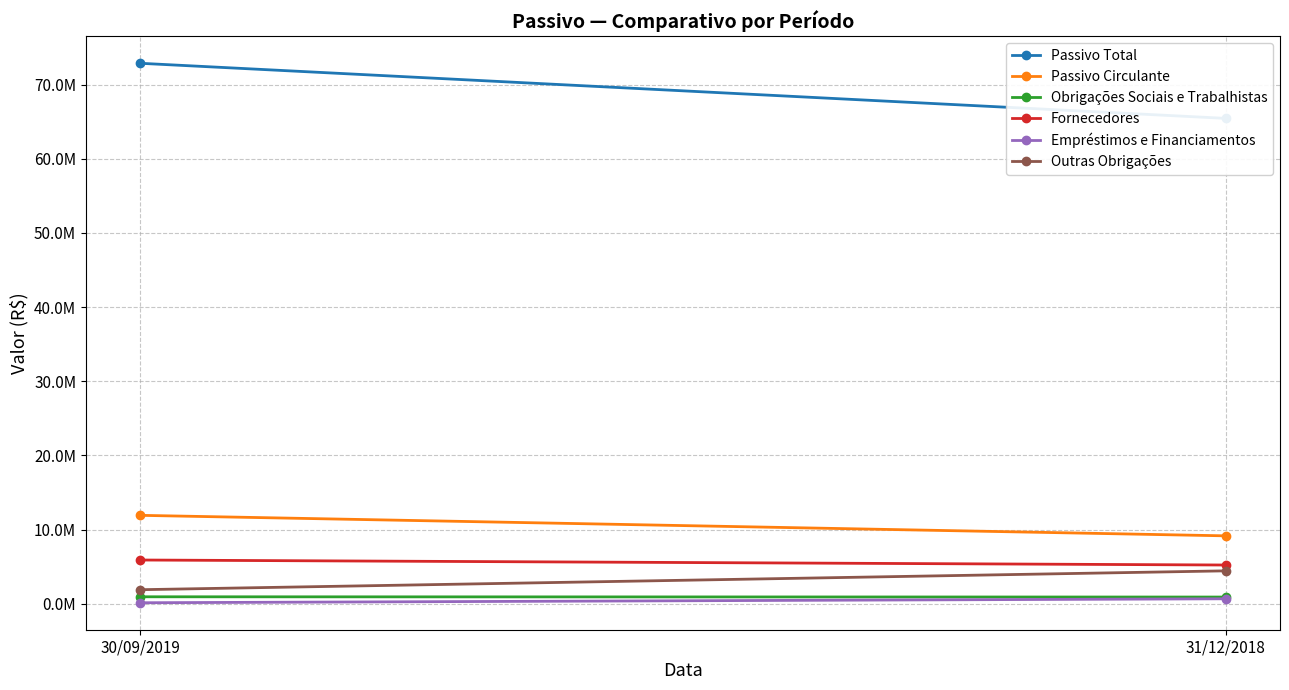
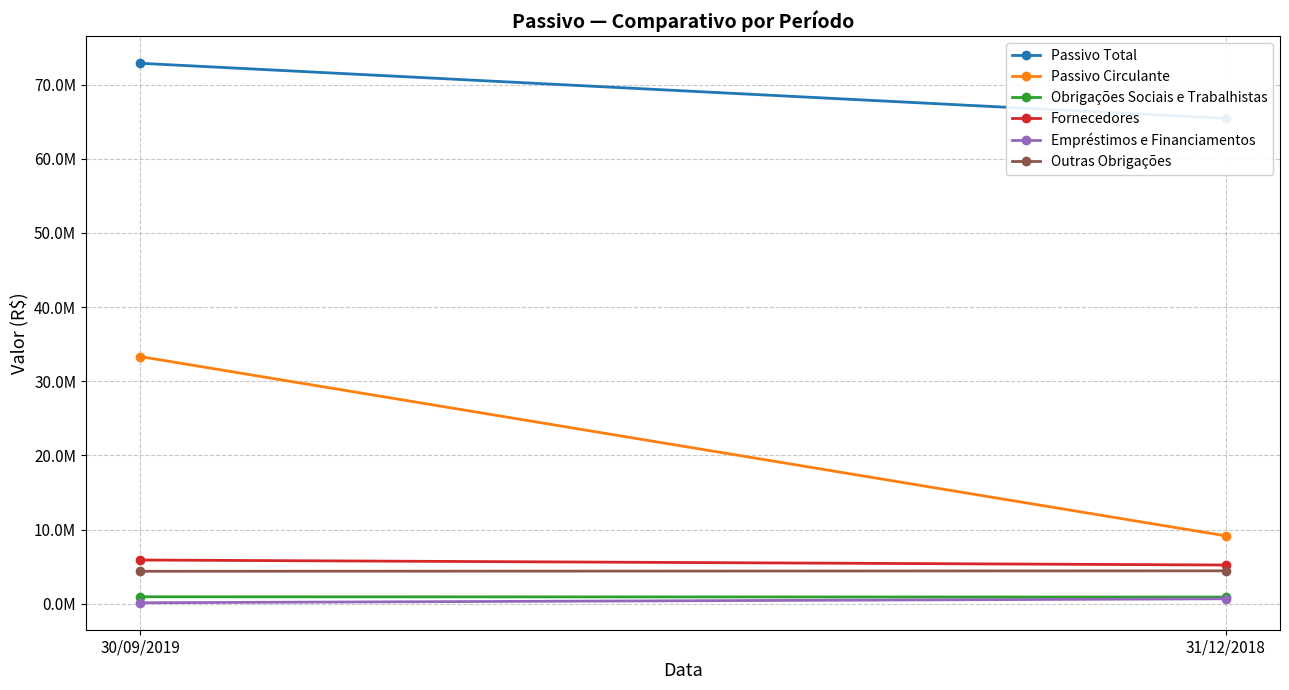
Passivo Circulante, 30/09/2019: 12000000 -> 33000000
Outras Obrigações, 30/09/2019: 2000000 -> 4000000
